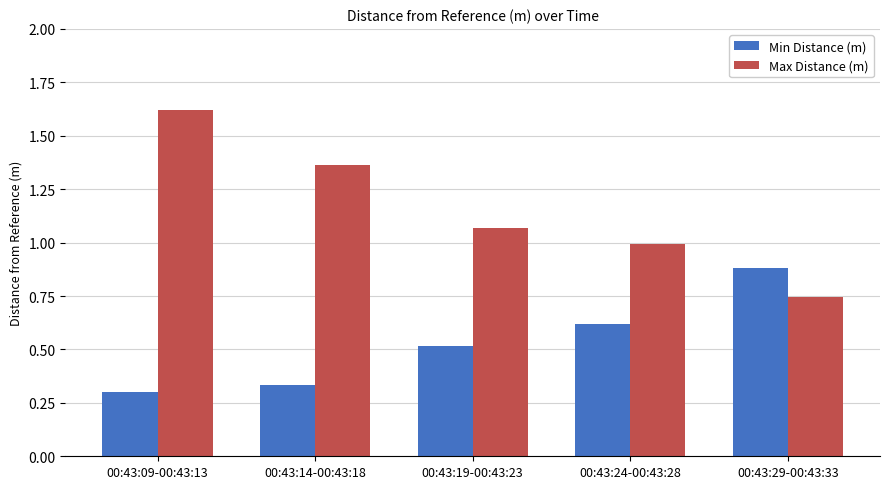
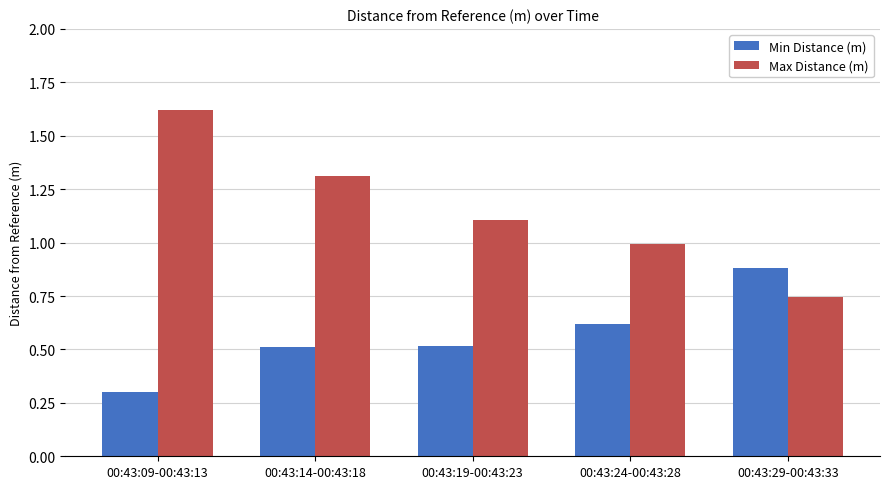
Min Distance (m), 00:43:14-00:43:18: 0.34 -> 0.51
Max Distance (m), 00:43:14-00:43:18: 1.36 -> 1.31
Max Distance (m), 00:43:19-00:43:23: 1.07 -> 1.11
